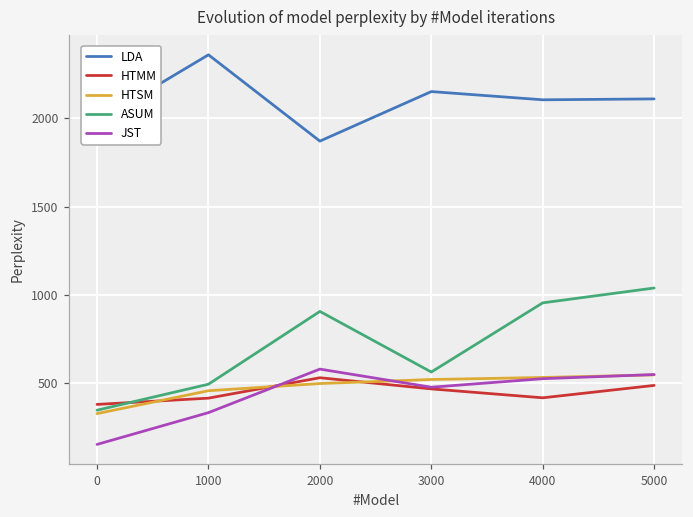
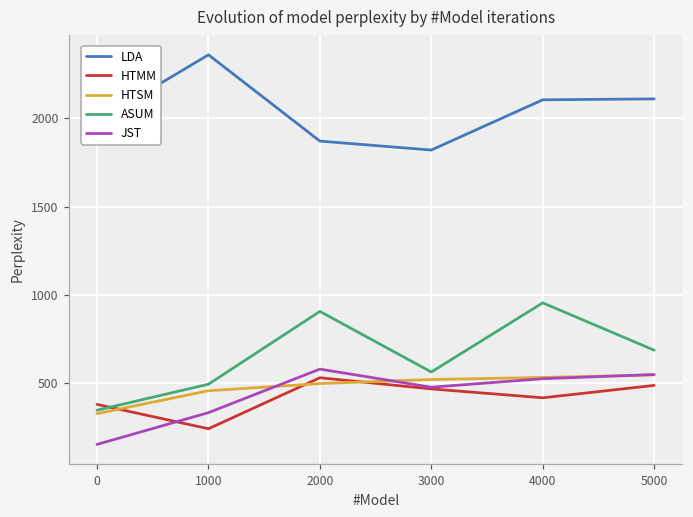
HTMM, 1000: 420 -> 240
LDA, 3000: 2150 -> 1820
ASUM, 5000: 1040 -> 690
